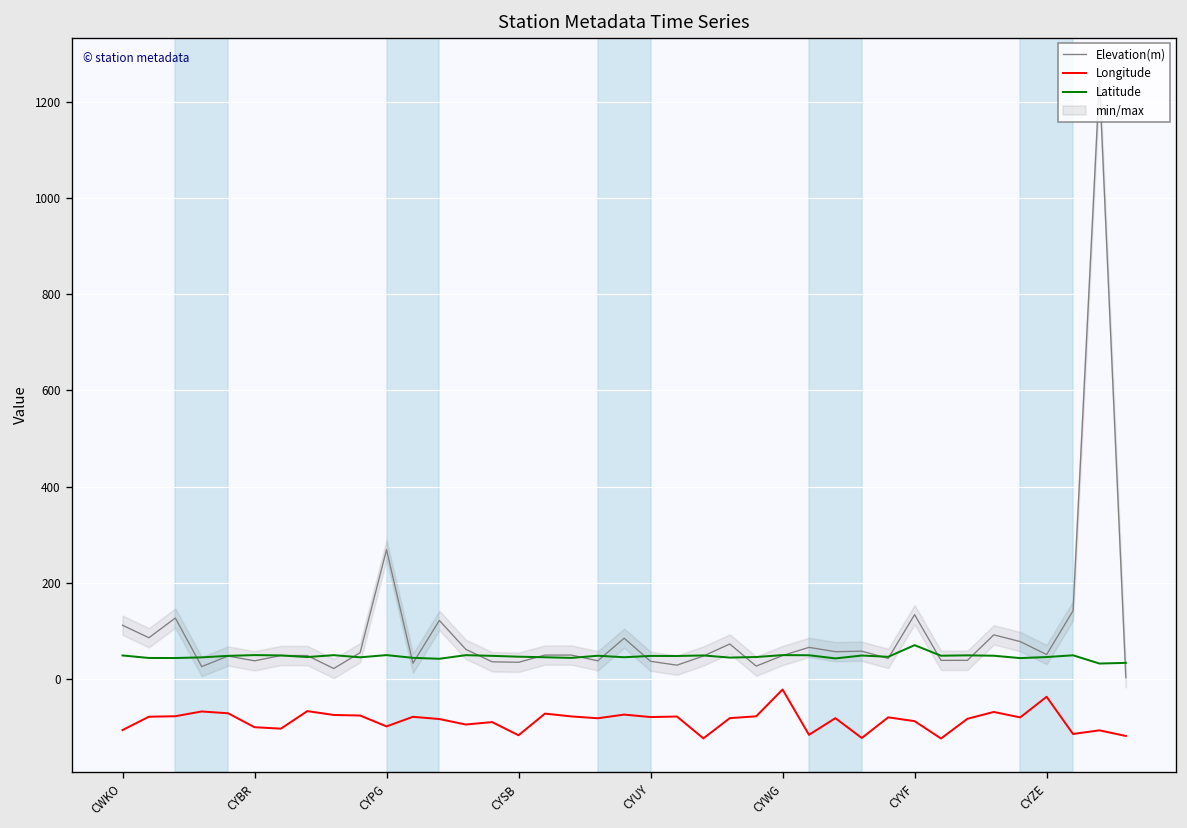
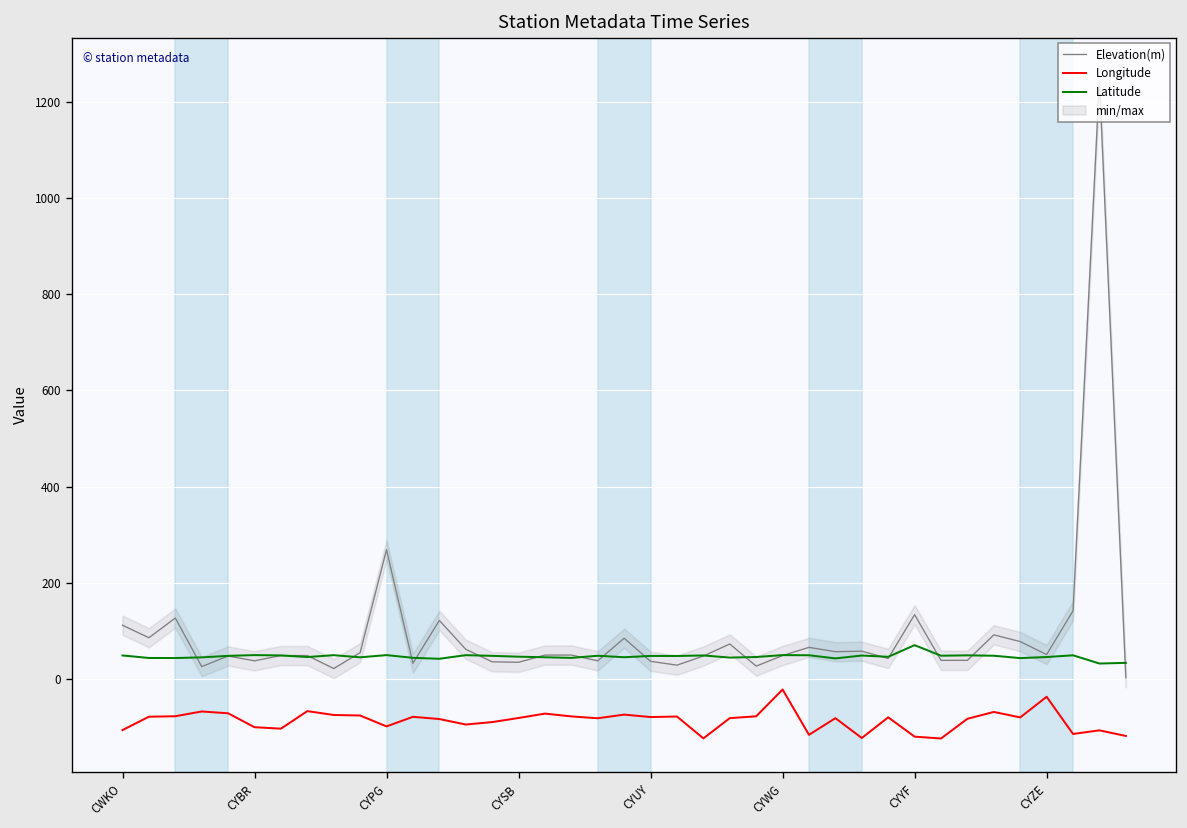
Longitude, CYSB: -120 -> -80
Longitude, CYYF: -90 -> -120
